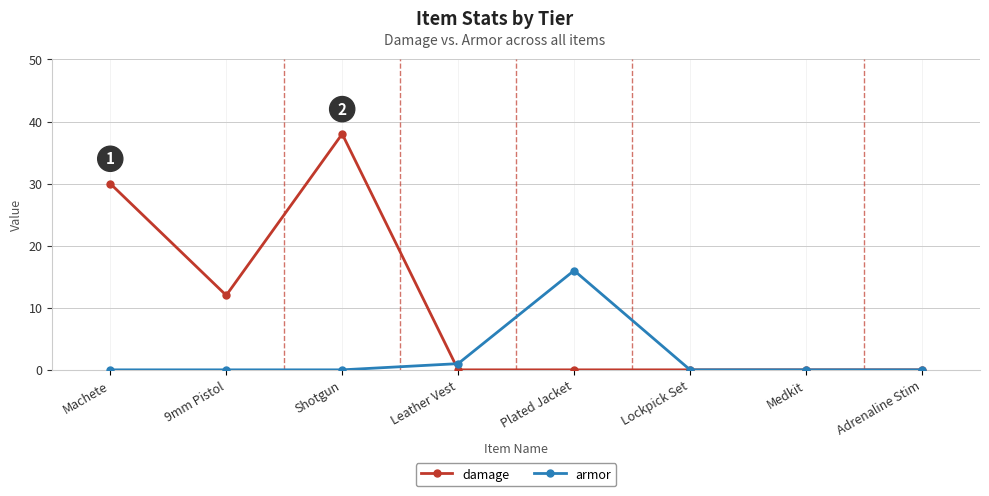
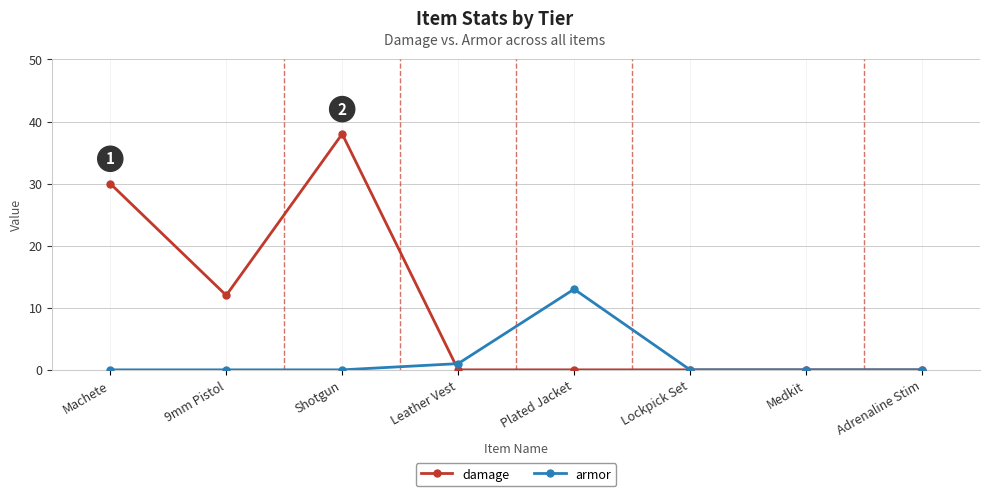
armor, Plated Jacket: 16 -> 13
